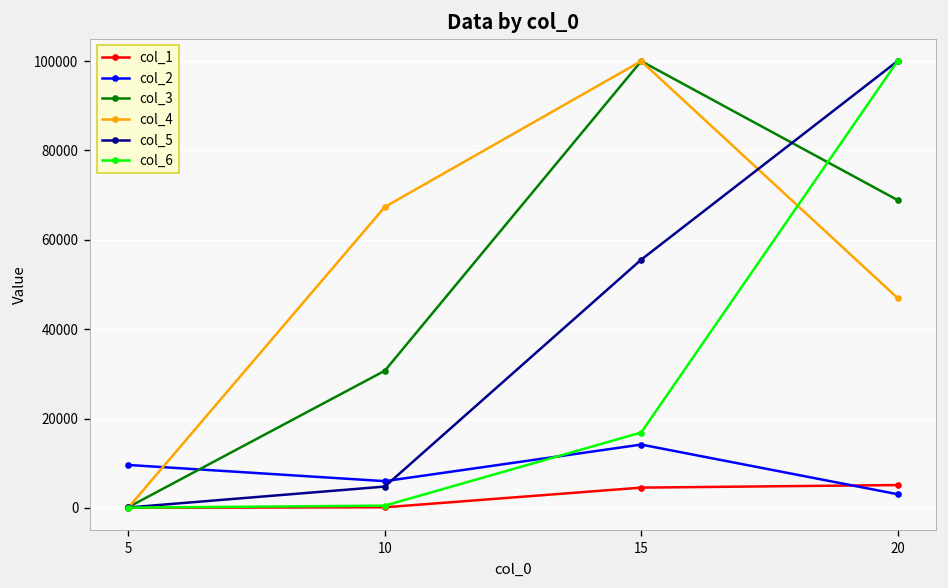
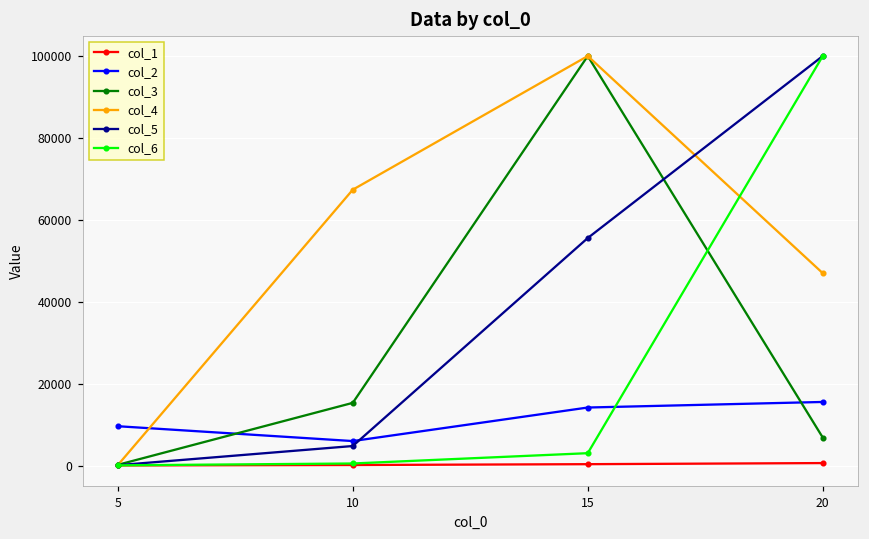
col_3, 10: 31000 -> 15000
col_1, 15: 5000 -> 0
col_6, 15: 17000 -> 3000
col_1, 20: 5000 -> 1000
col_2, 20: 3000 -> 16000
col_3, 20: 69000 -> 7000
